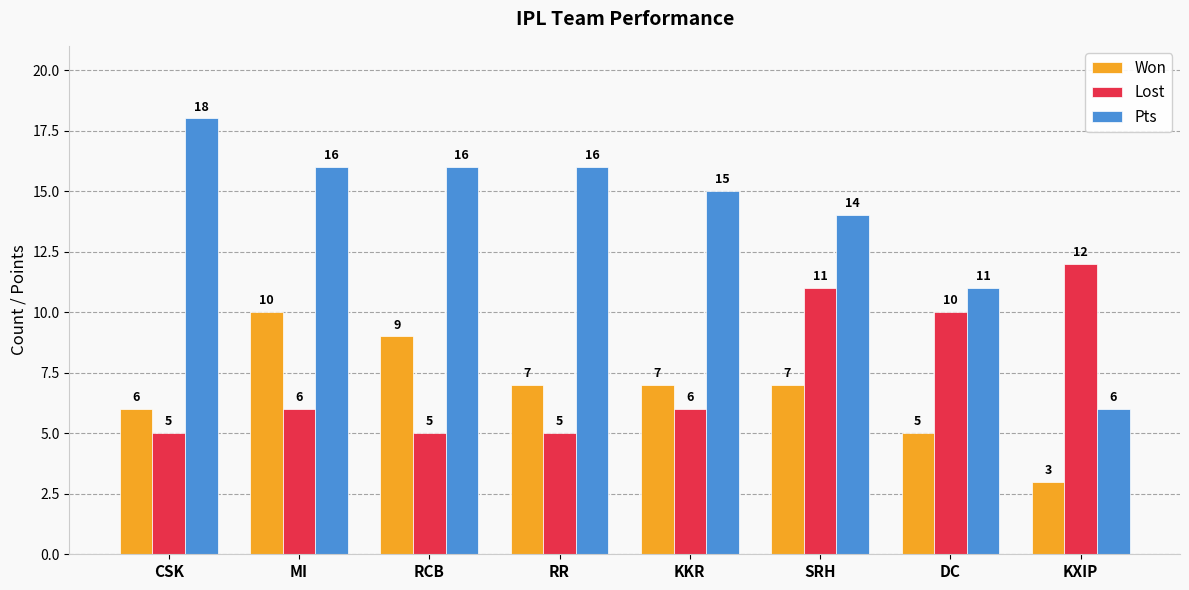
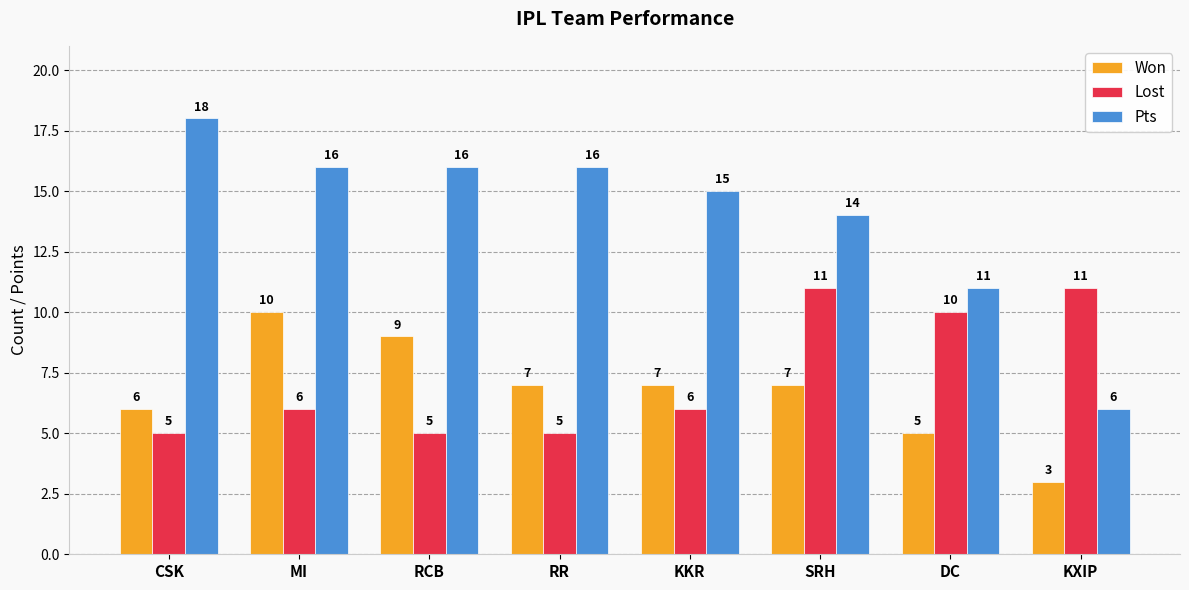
Lost, KXIP: 12 -> 11
